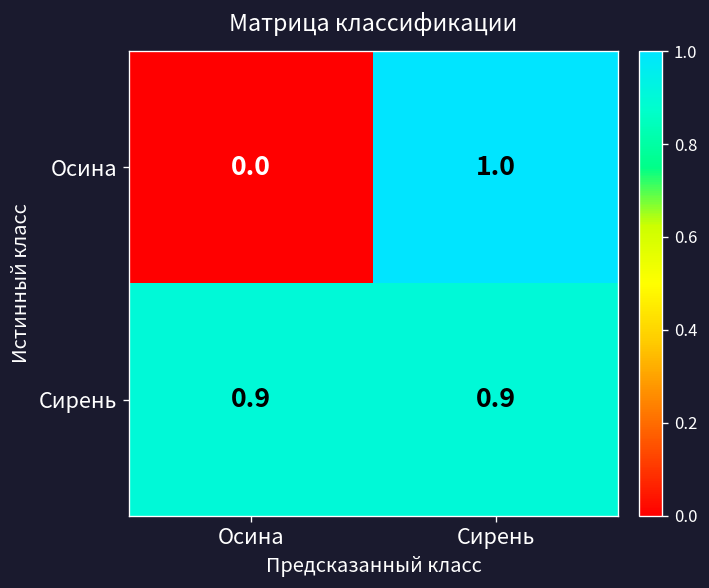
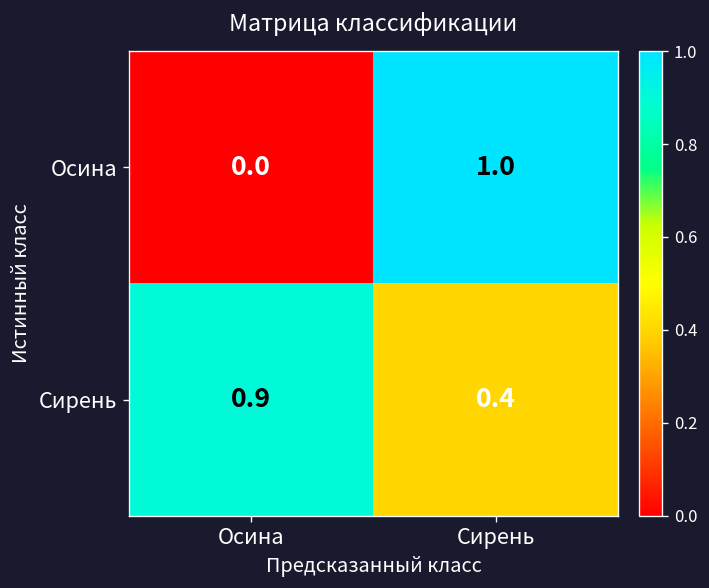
Сирень, Сирень: 0.9 -> 0.4
